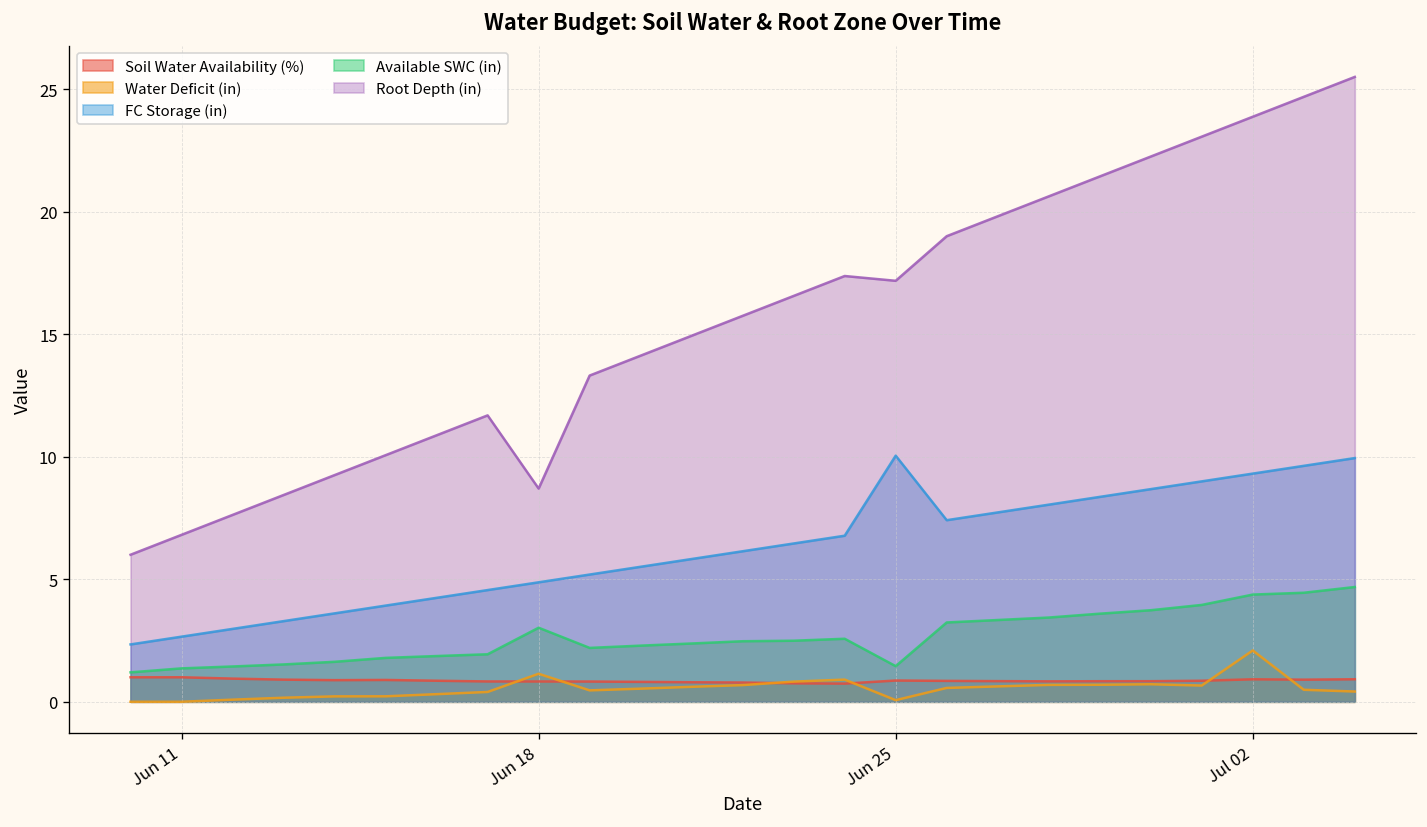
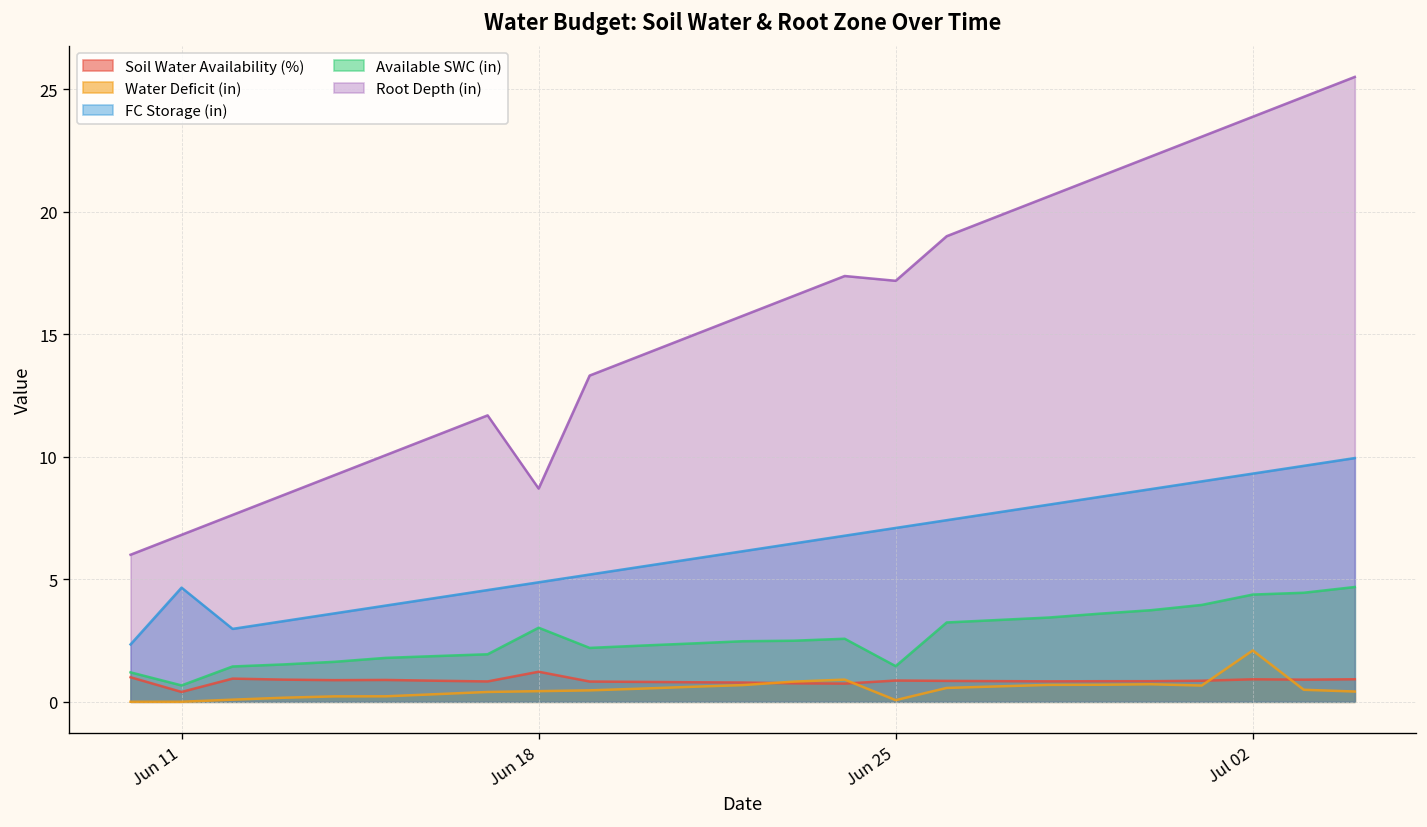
Soil Water Availability (%), Jun 11: 1.0 -> 0.4
FC Storage (in), Jun 11: 2.7 -> 4.7
Available SWC (in), Jun 11: 1.4 -> 0.7
Soil Water Availability (%), Jun 18: 0.8 -> 1.2
Water Deficit (in), Jun 18: 1.1 -> 0.4
FC Storage (in), Jun 25: 10.0 -> 7.1
